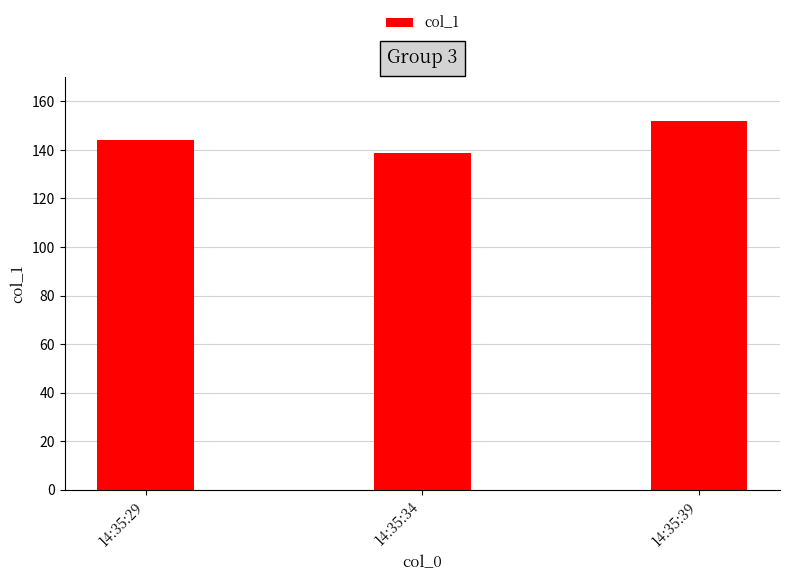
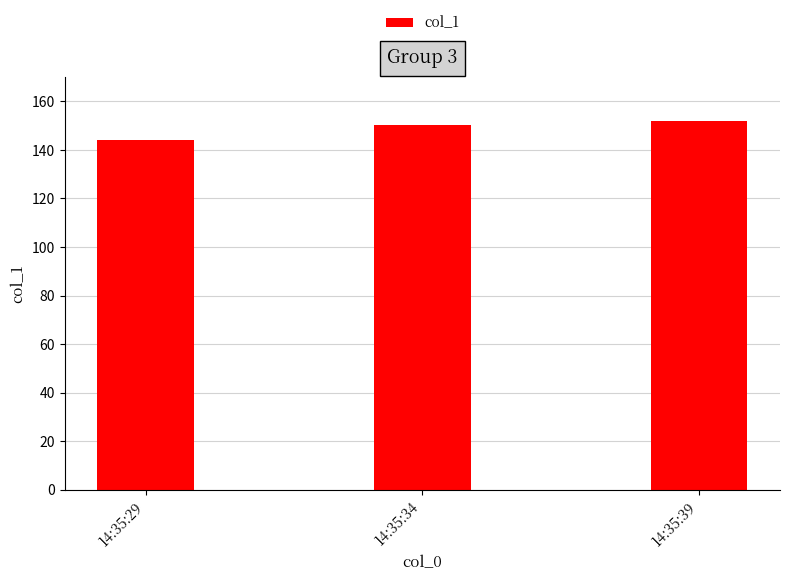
14:35:34: 139 -> 150
